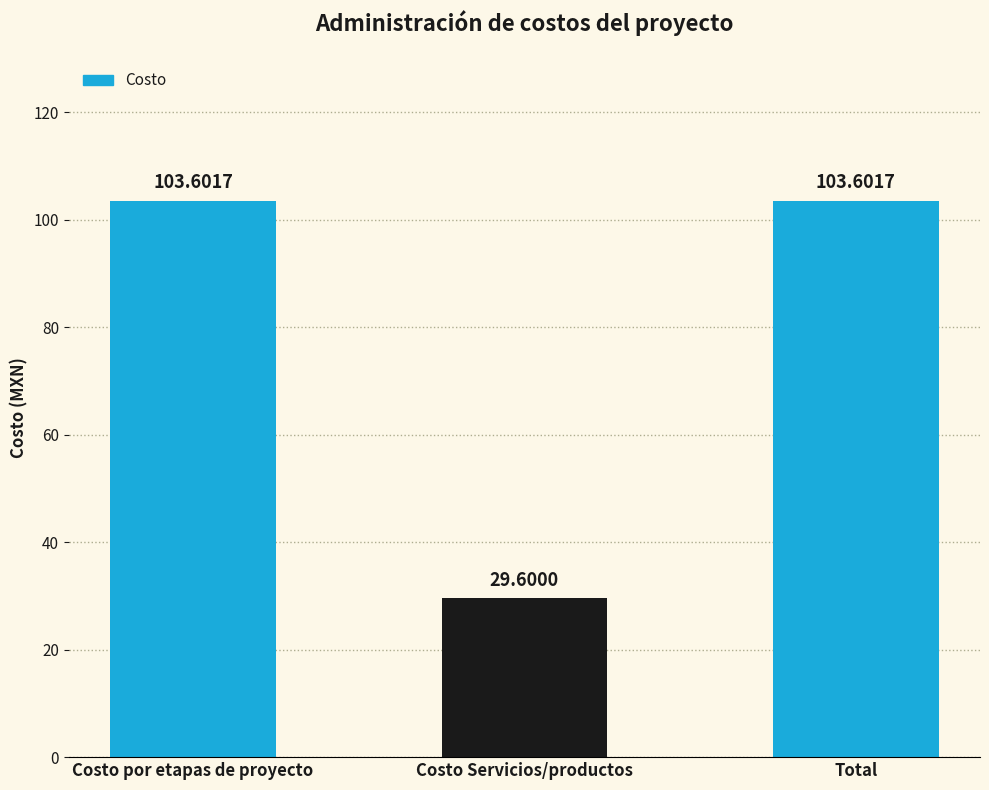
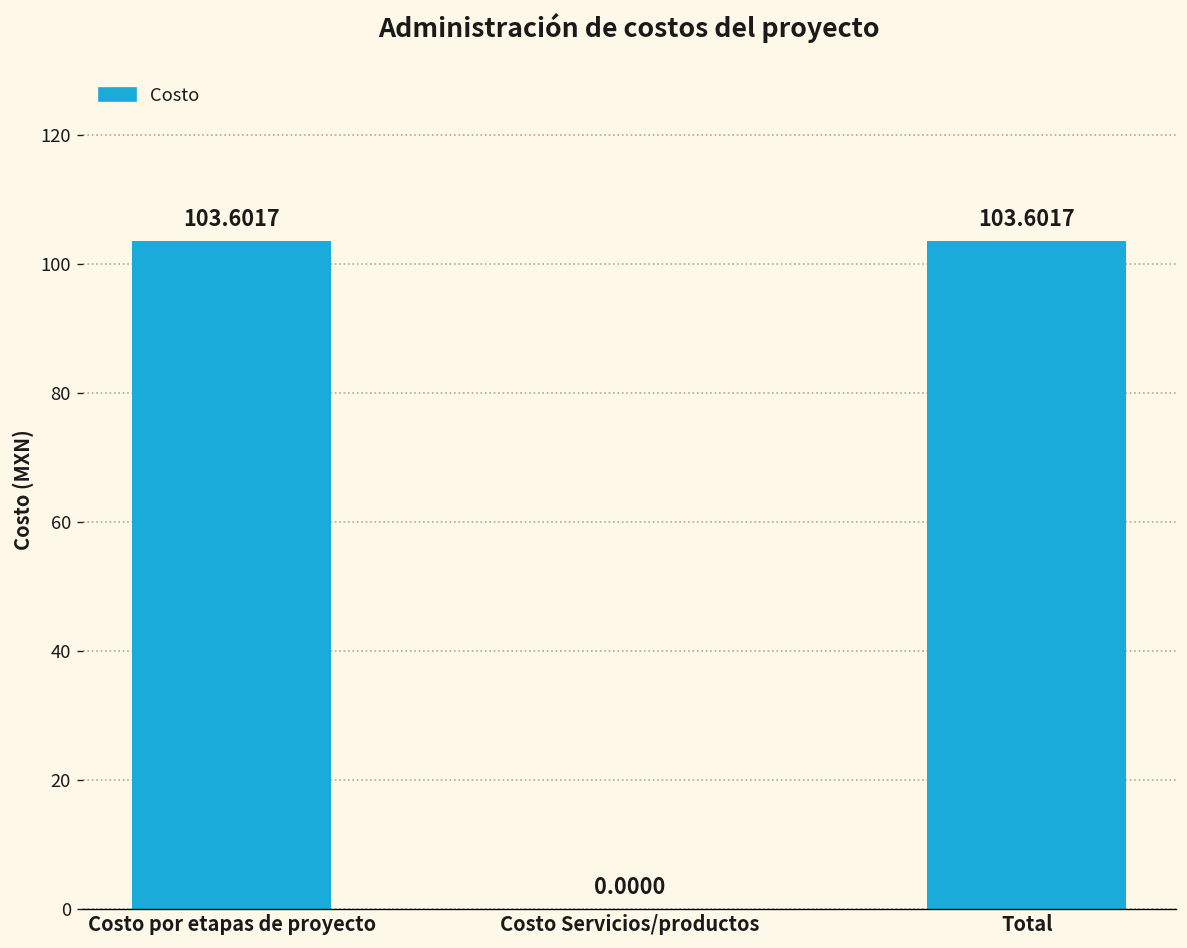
Costo Servicios/productos: 29.6000 -> 0.0000
